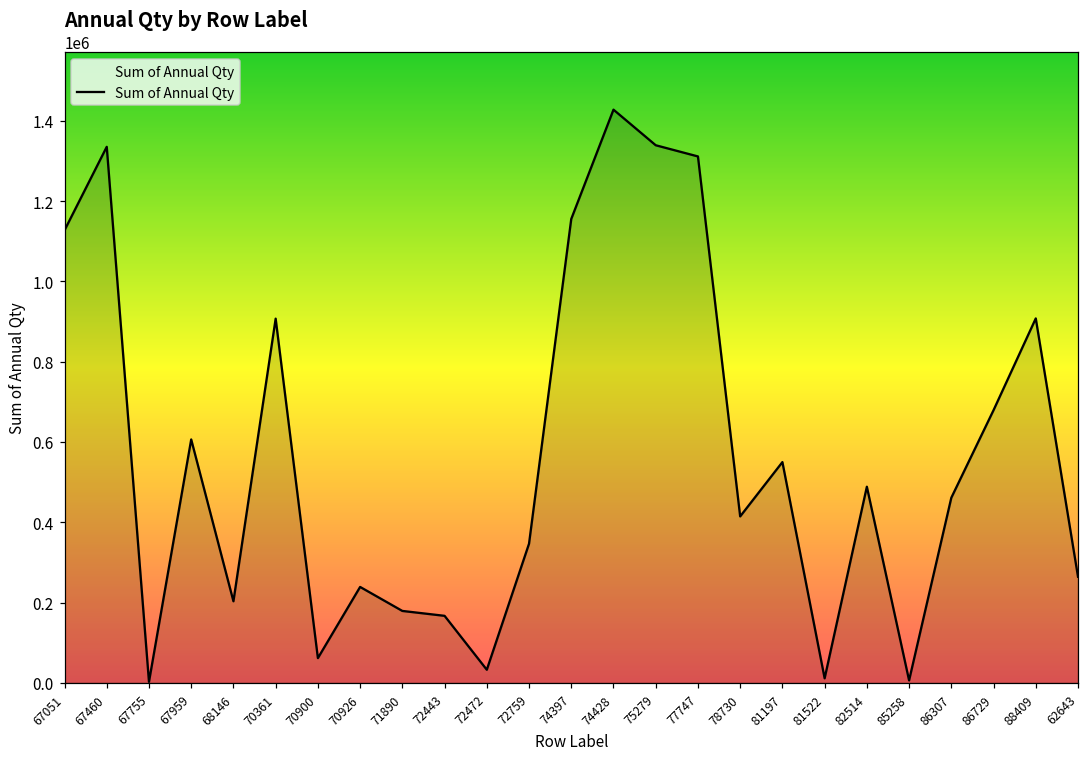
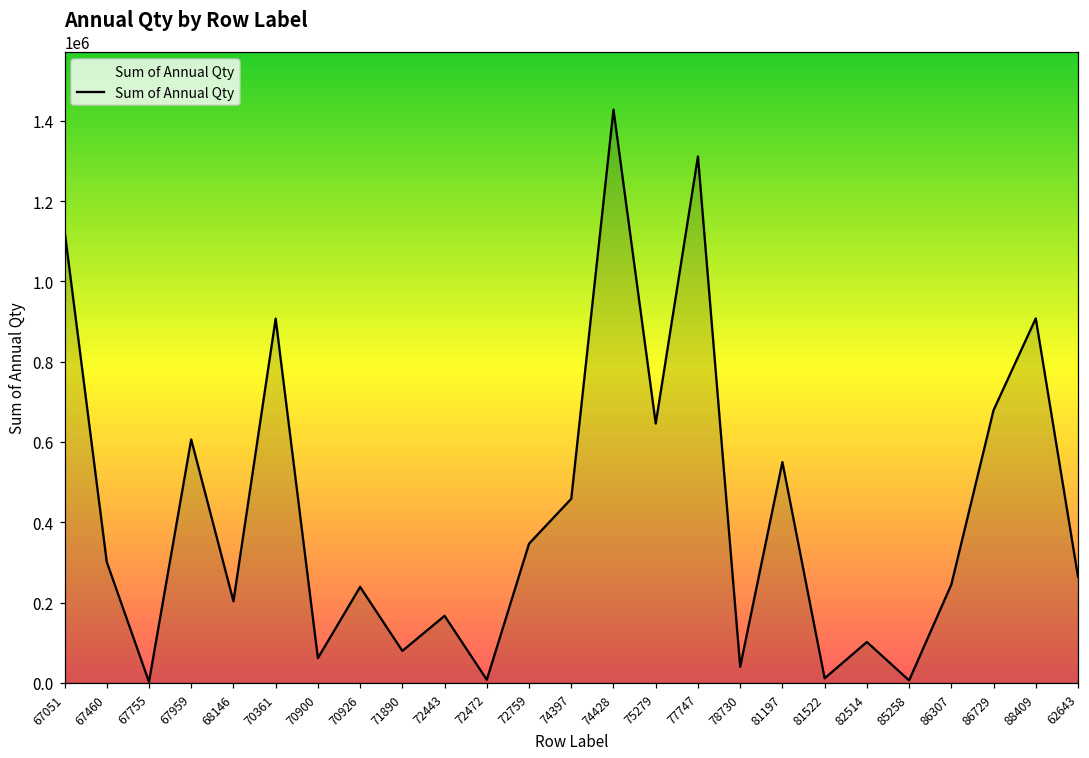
67460: 1340000 -> 300000
71890: 180000 -> 80000
72472: 30000 -> 10000
74397: 1160000 -> 460000
75279: 1340000 -> 650000
78730: 410000 -> 40000
82514: 490000 -> 100000
86307: 460000 -> 240000
